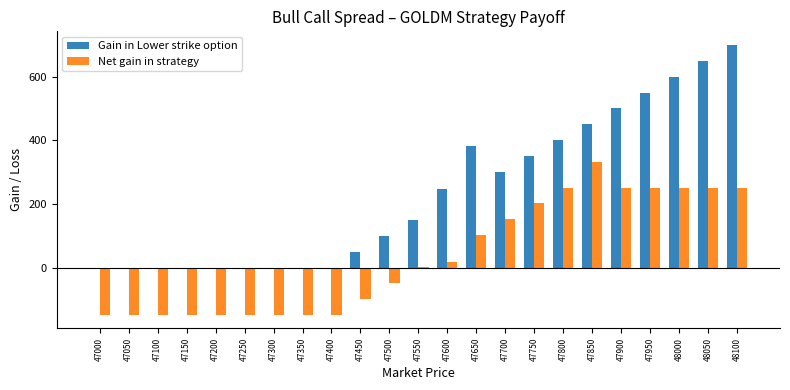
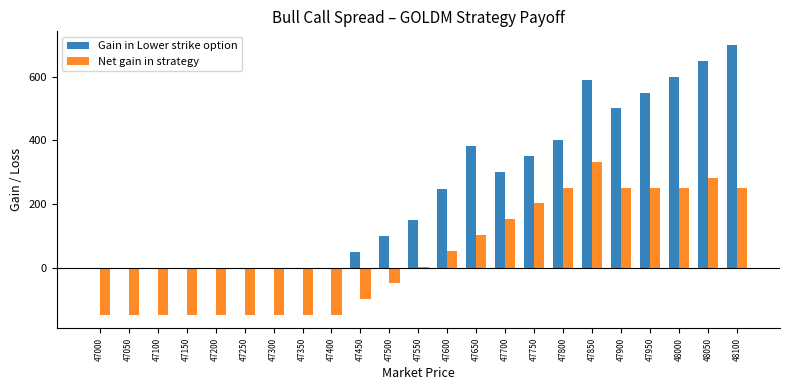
Net gain in strategy, 47600: 20 -> 50
Gain in Lower strike option, 47850: 450 -> 590
Net gain in strategy, 48050: 250 -> 280
